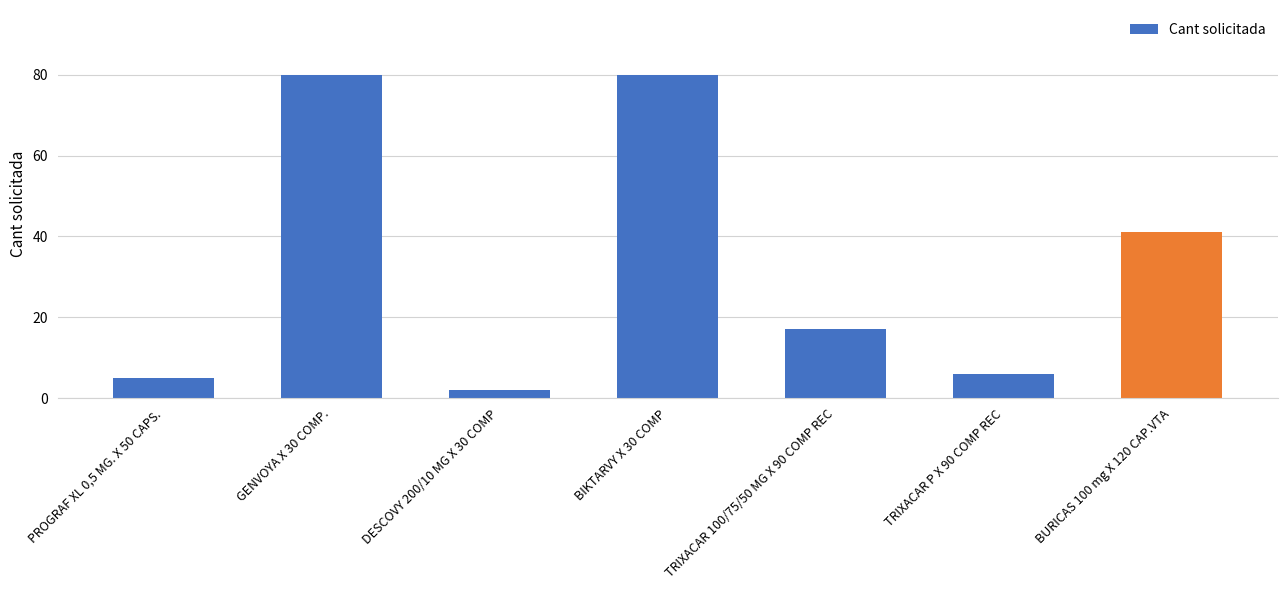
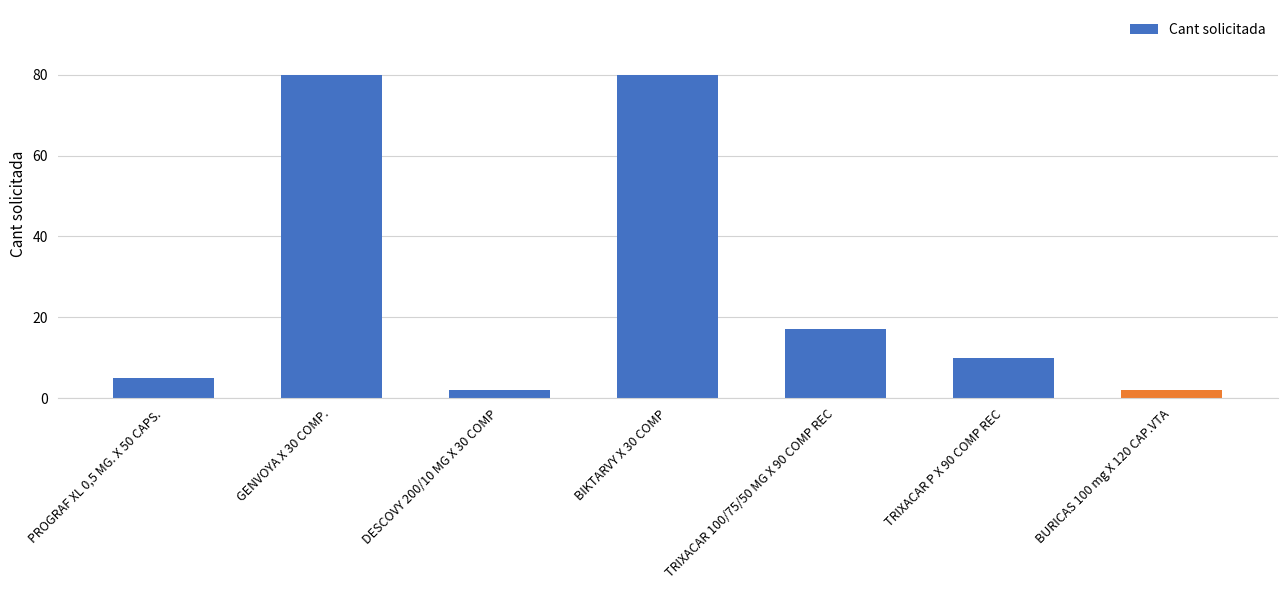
TRIXACAR P X 90 COMP REC: 6 -> 10
BURICAS 100 mg X 120 CAP.VTA: 41 -> 2
